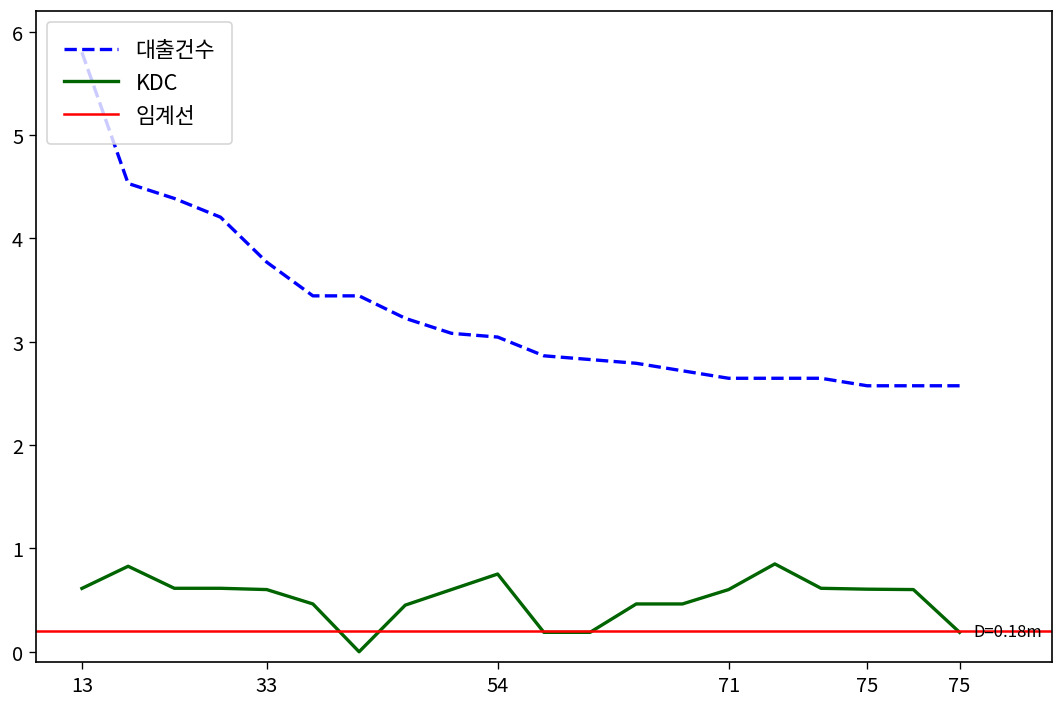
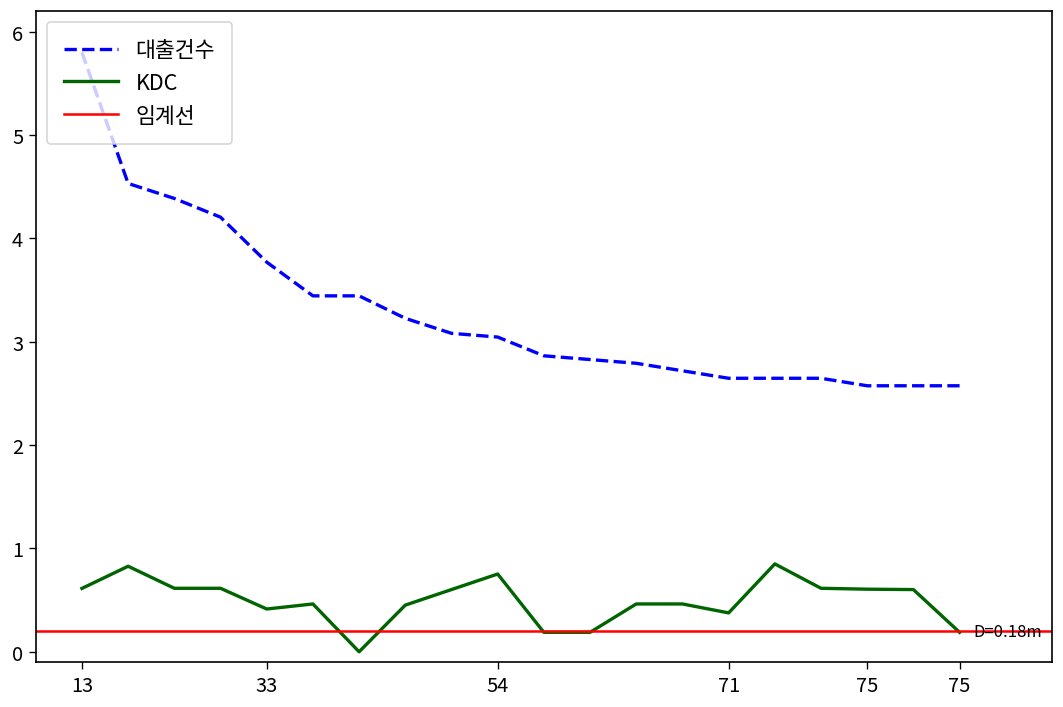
KDC, 33: 0.6 -> 0.4
KDC, 71: 0.6 -> 0.4
